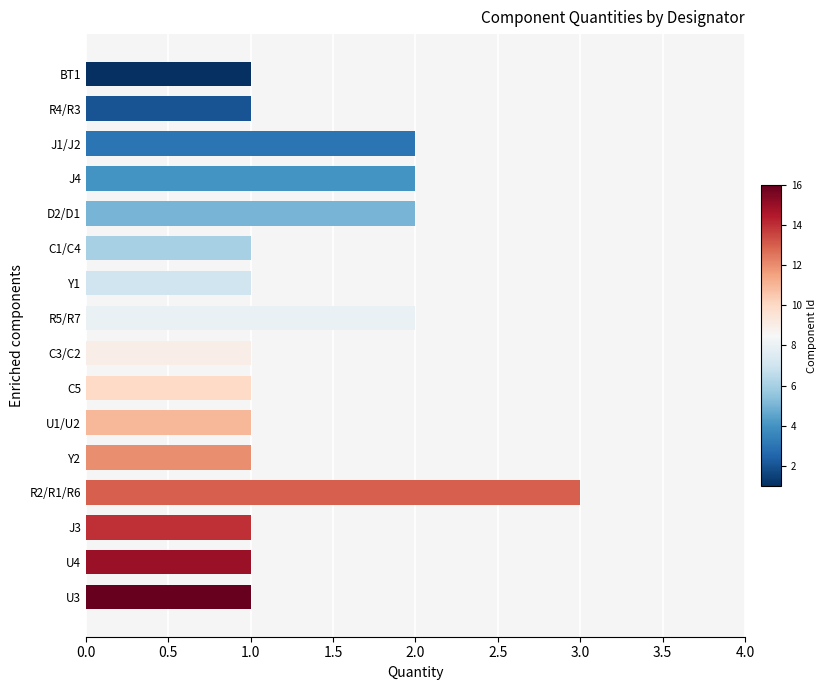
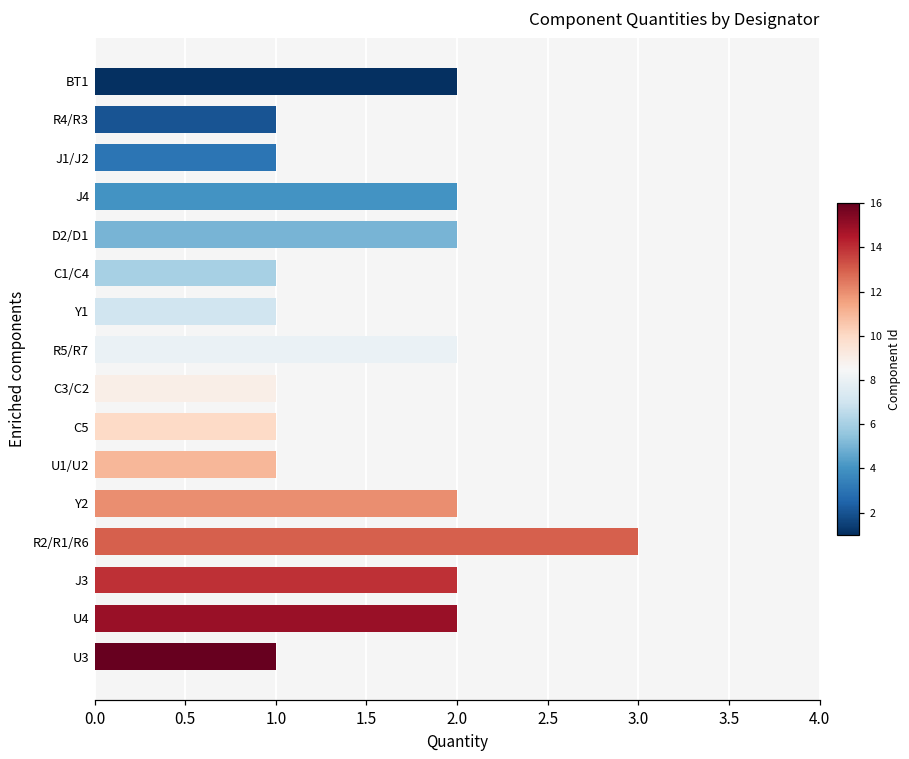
BT1: 1 -> 2
J1/J2: 2 -> 1
Y2: 1 -> 2
J3: 1 -> 2
U4: 1 -> 2
